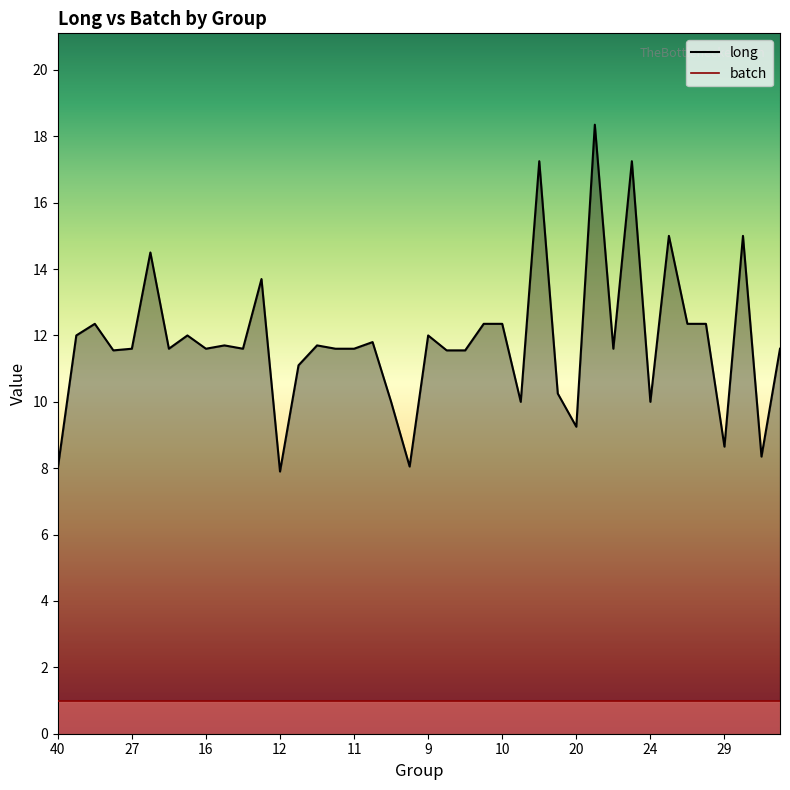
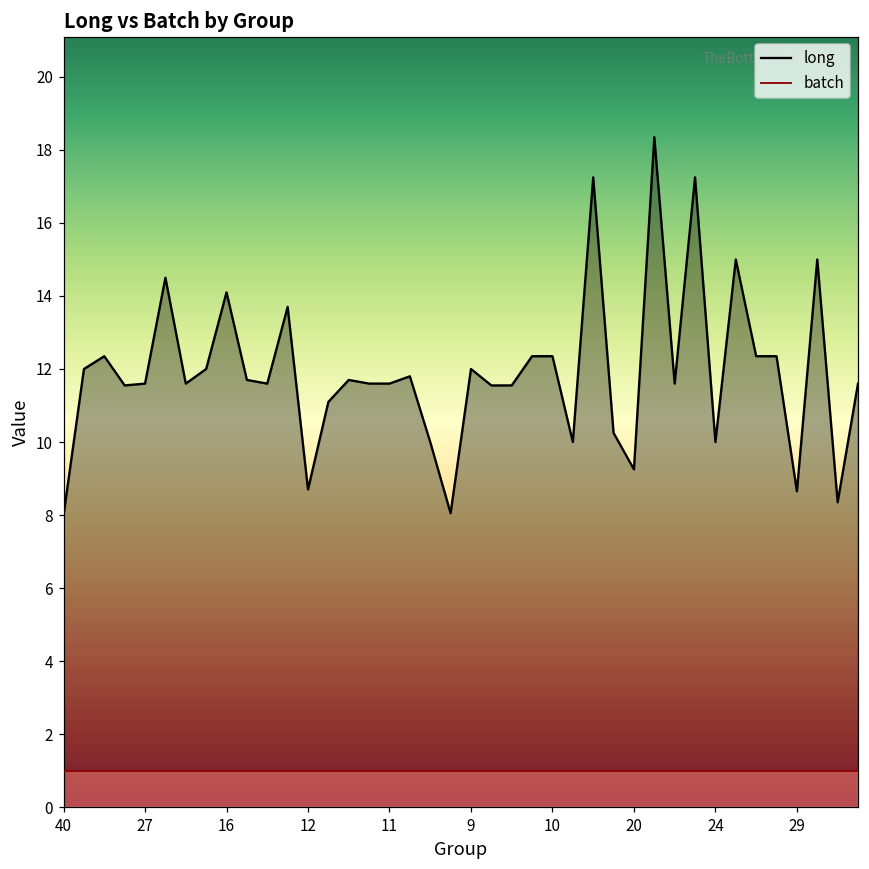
long, 16: 11.6 -> 14.1
long, 12: 7.9 -> 8.7
